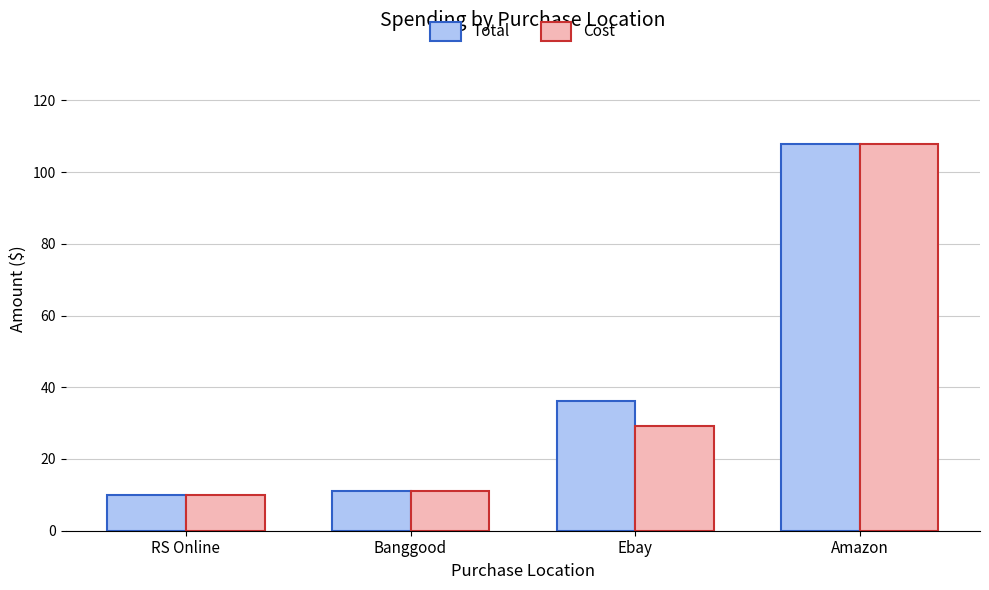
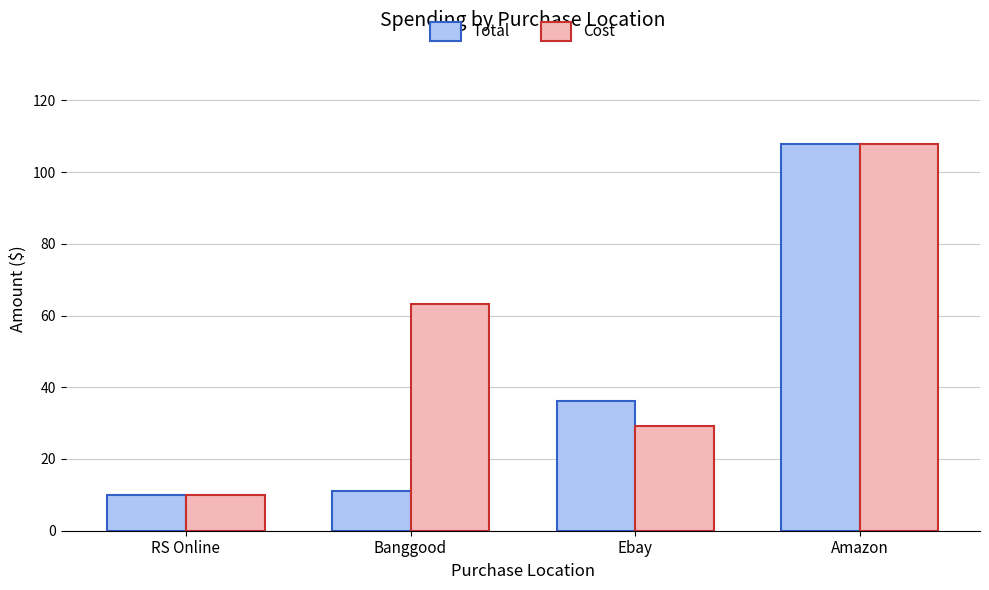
Cost, Banggood: 11 -> 63
